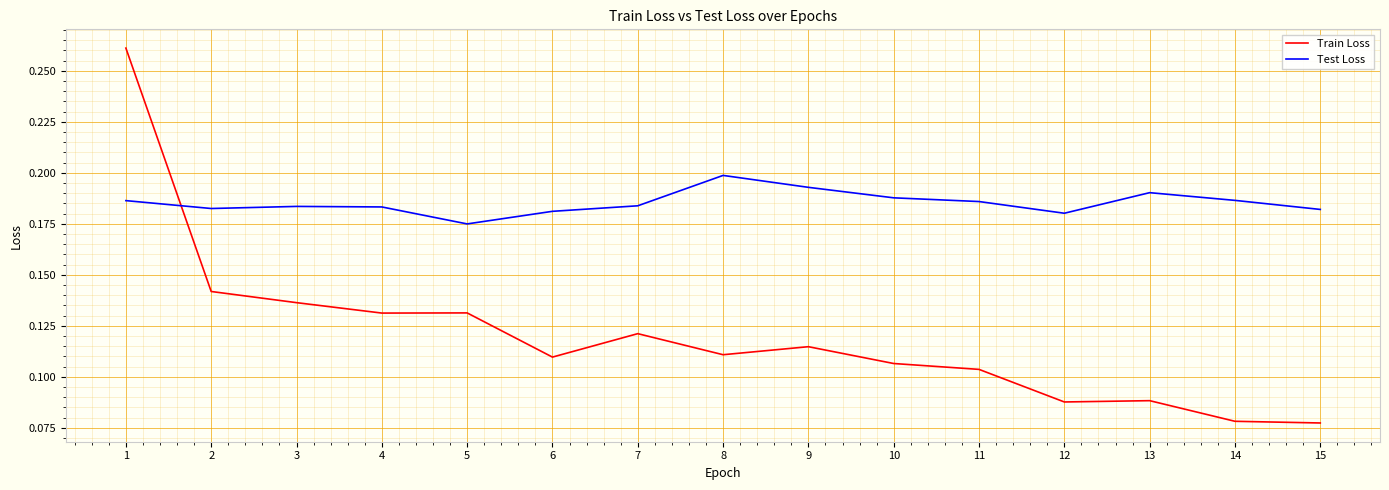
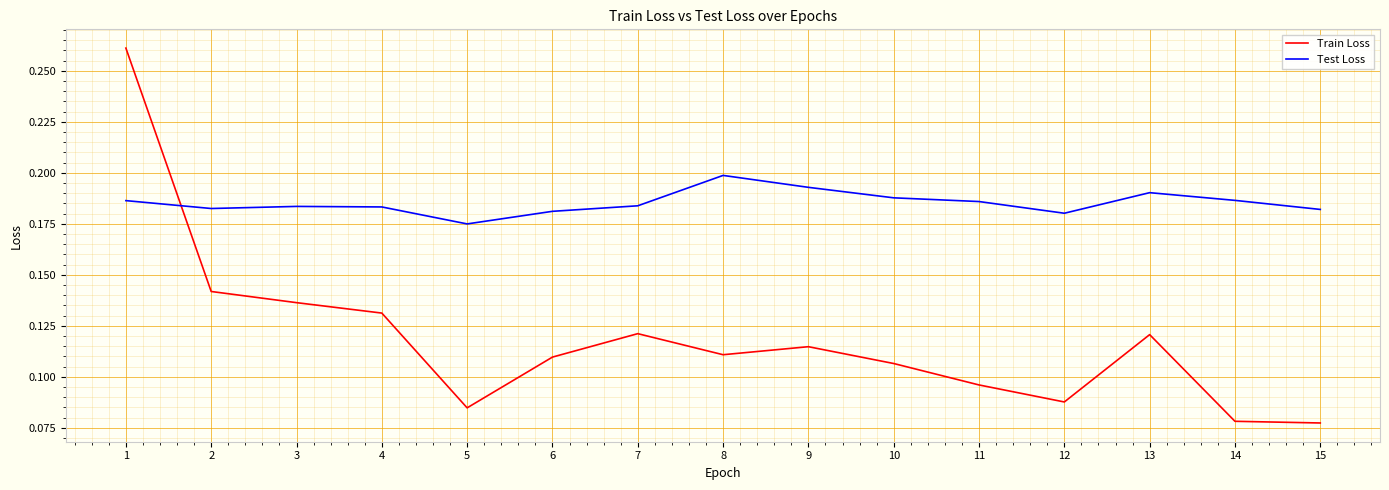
Train Loss, 5: 0.131 -> 0.085
Train Loss, 11: 0.104 -> 0.096
Train Loss, 13: 0.088 -> 0.121
